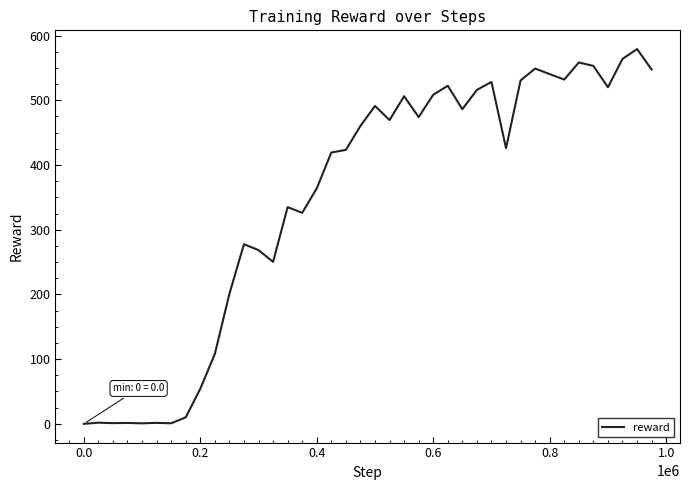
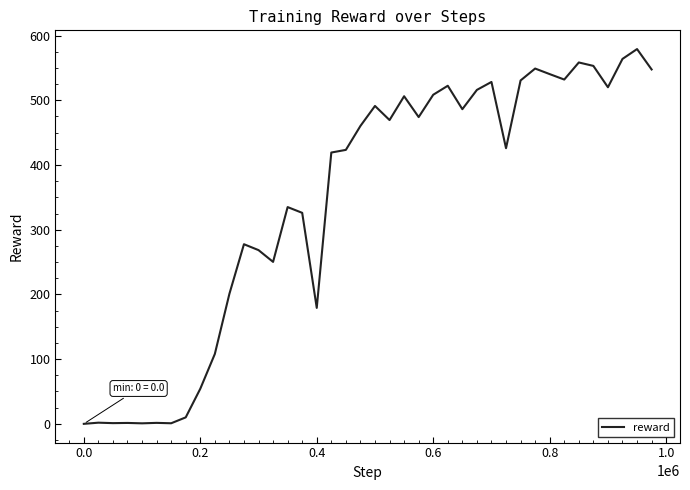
0.4: 360 -> 180
